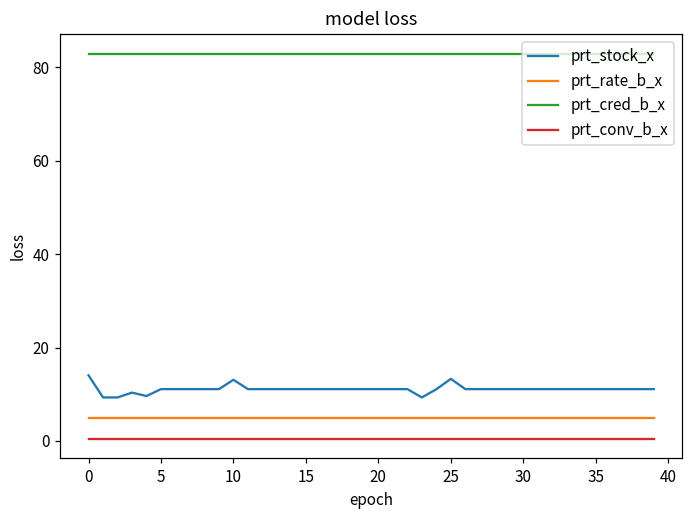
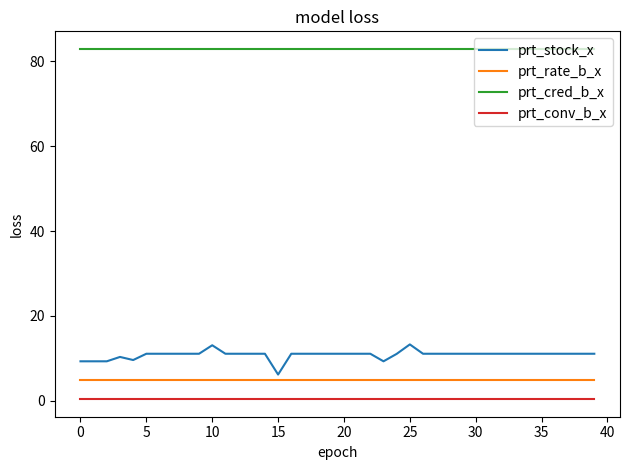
prt_stock_x, 0: 14 -> 9
prt_stock_x, 15: 11 -> 6
